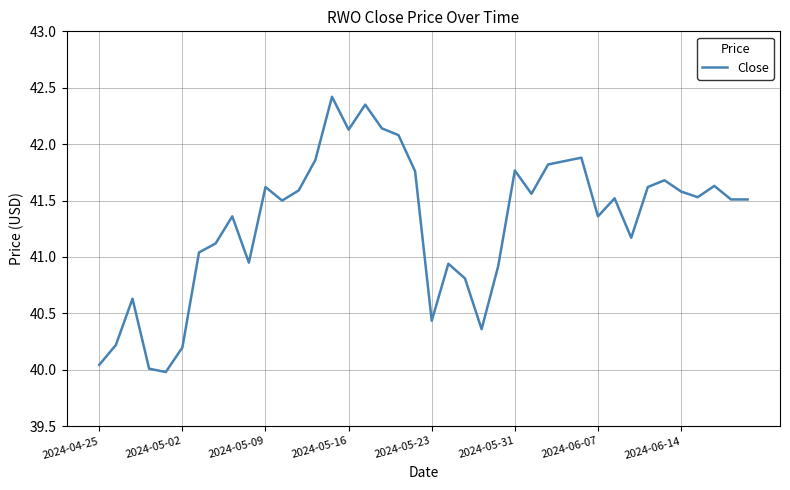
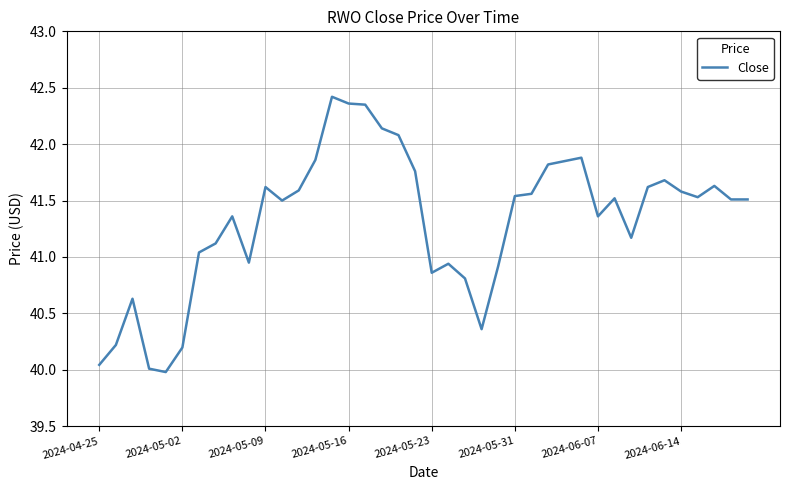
2024-05-16: 42.13 -> 42.36
2024-05-23: 40.43 -> 40.86
2024-05-31: 41.77 -> 41.54
